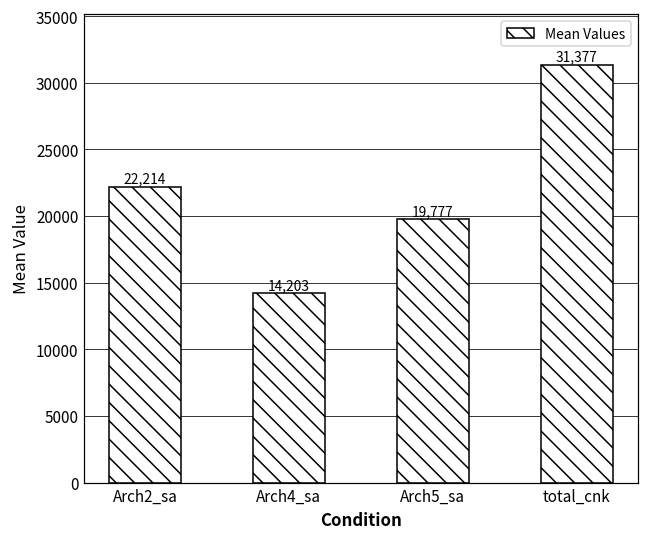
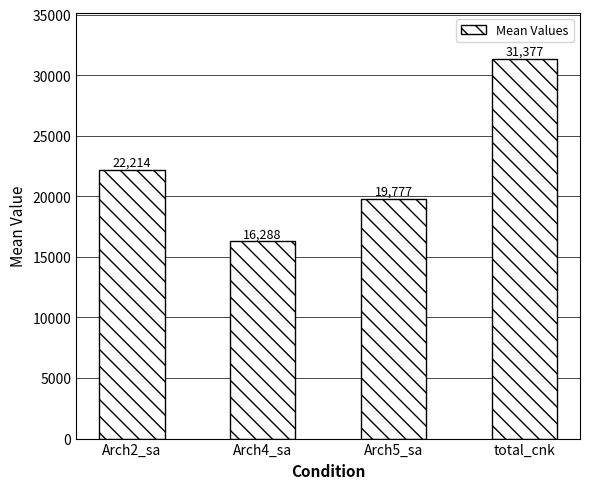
Arch4_sa: 14,203 -> 16,288
